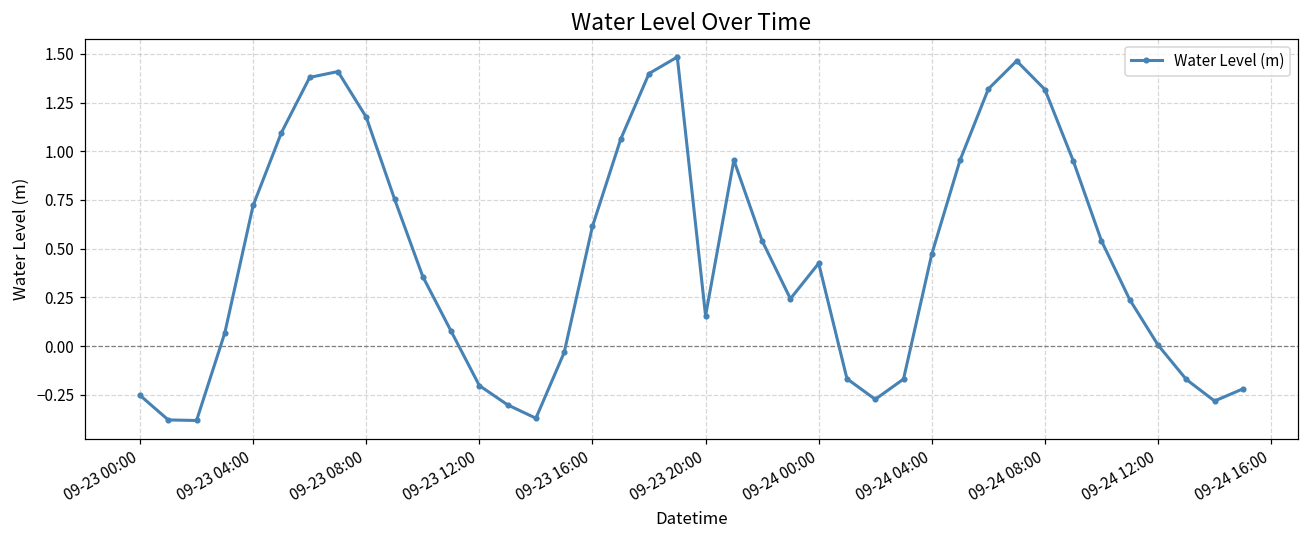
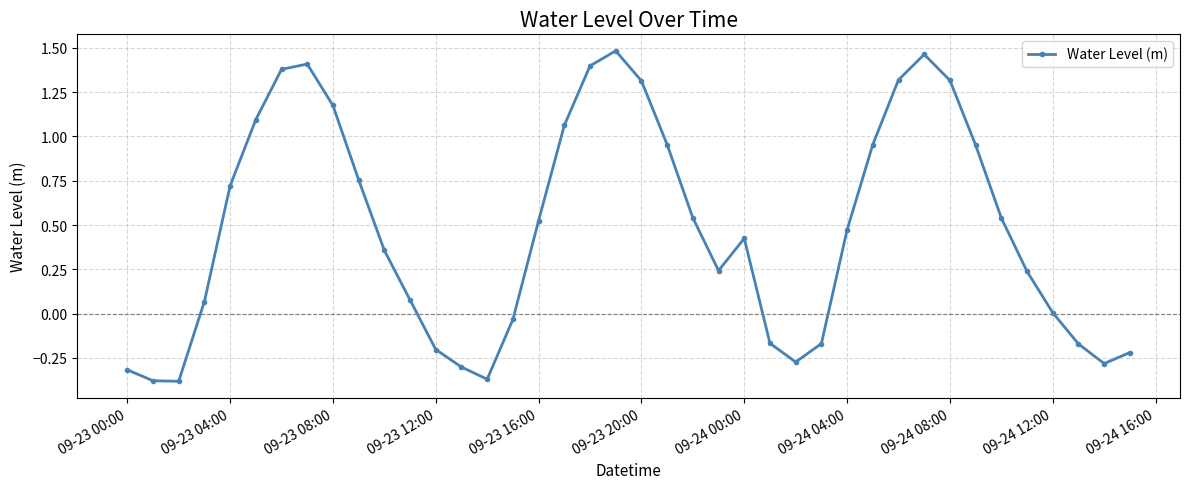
09-23 00:00: -0.25 -> -0.32
09-23 16:00: 0.61 -> 0.52
09-23 20:00: 0.16 -> 1.31
